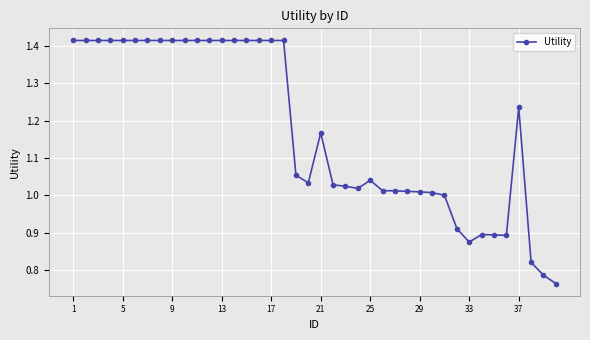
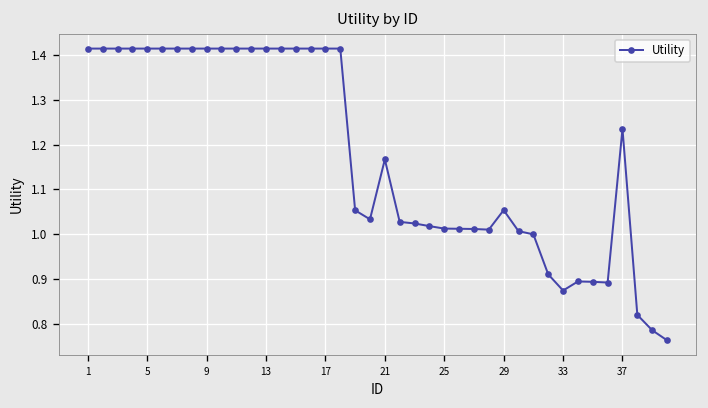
25: 1.04 -> 1.01
29: 1.01 -> 1.05
